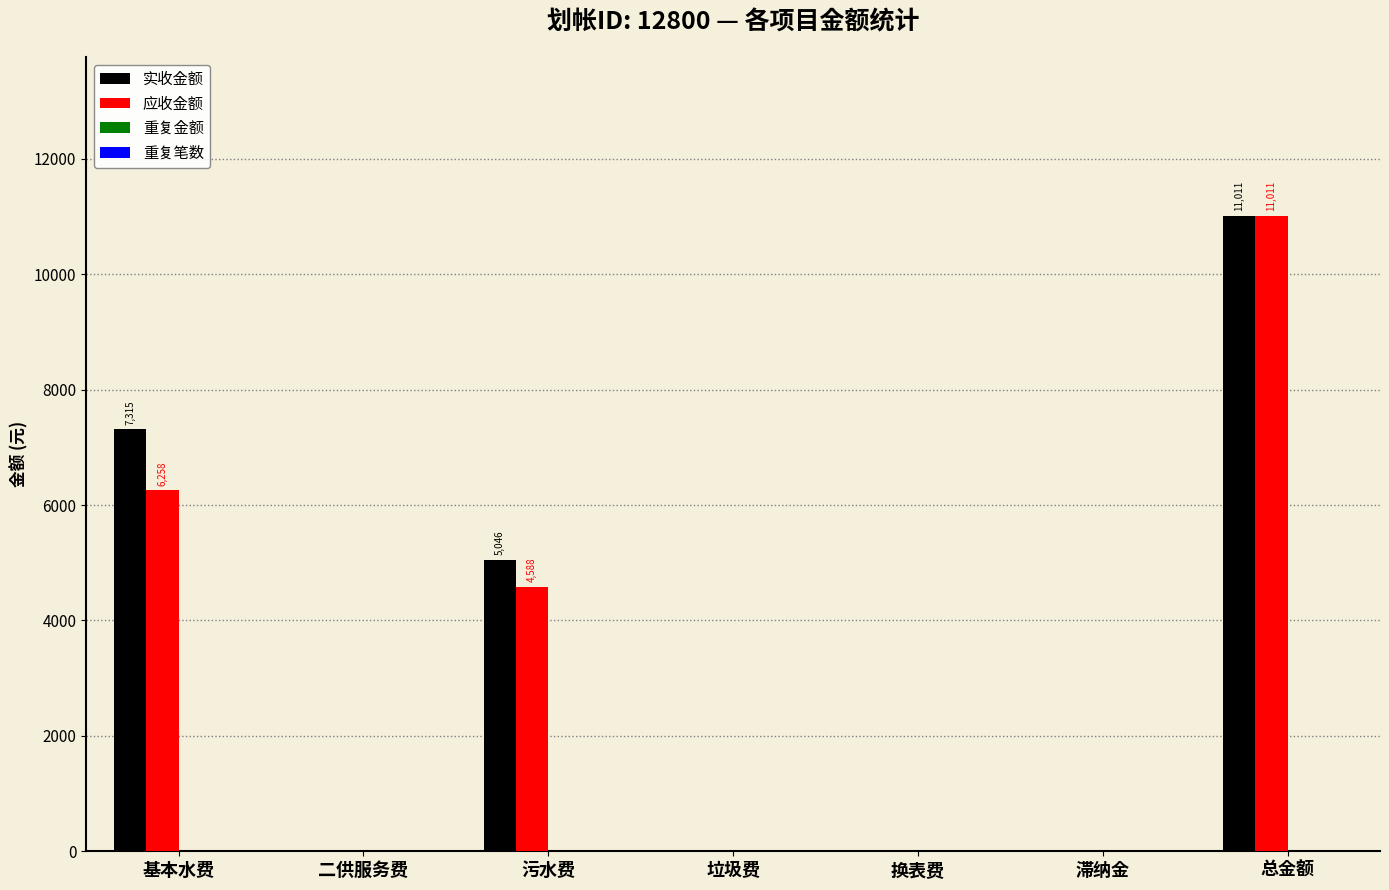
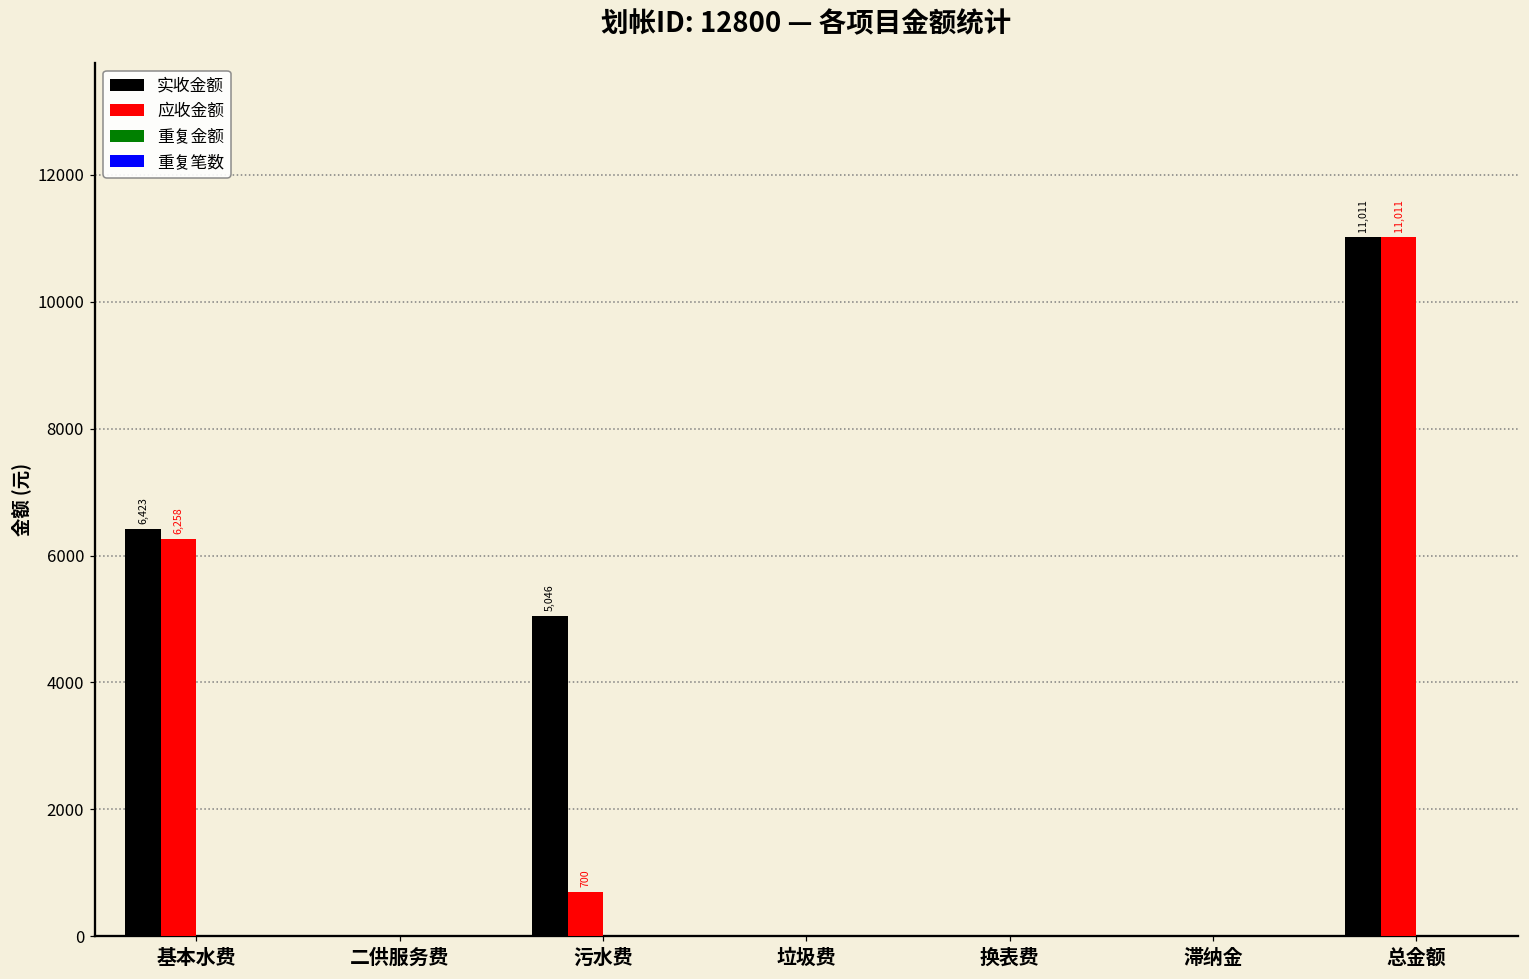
实收金额, 基本水费: 7,315 -> 6,423
应收金额, 污水费: 4,588 -> 700
